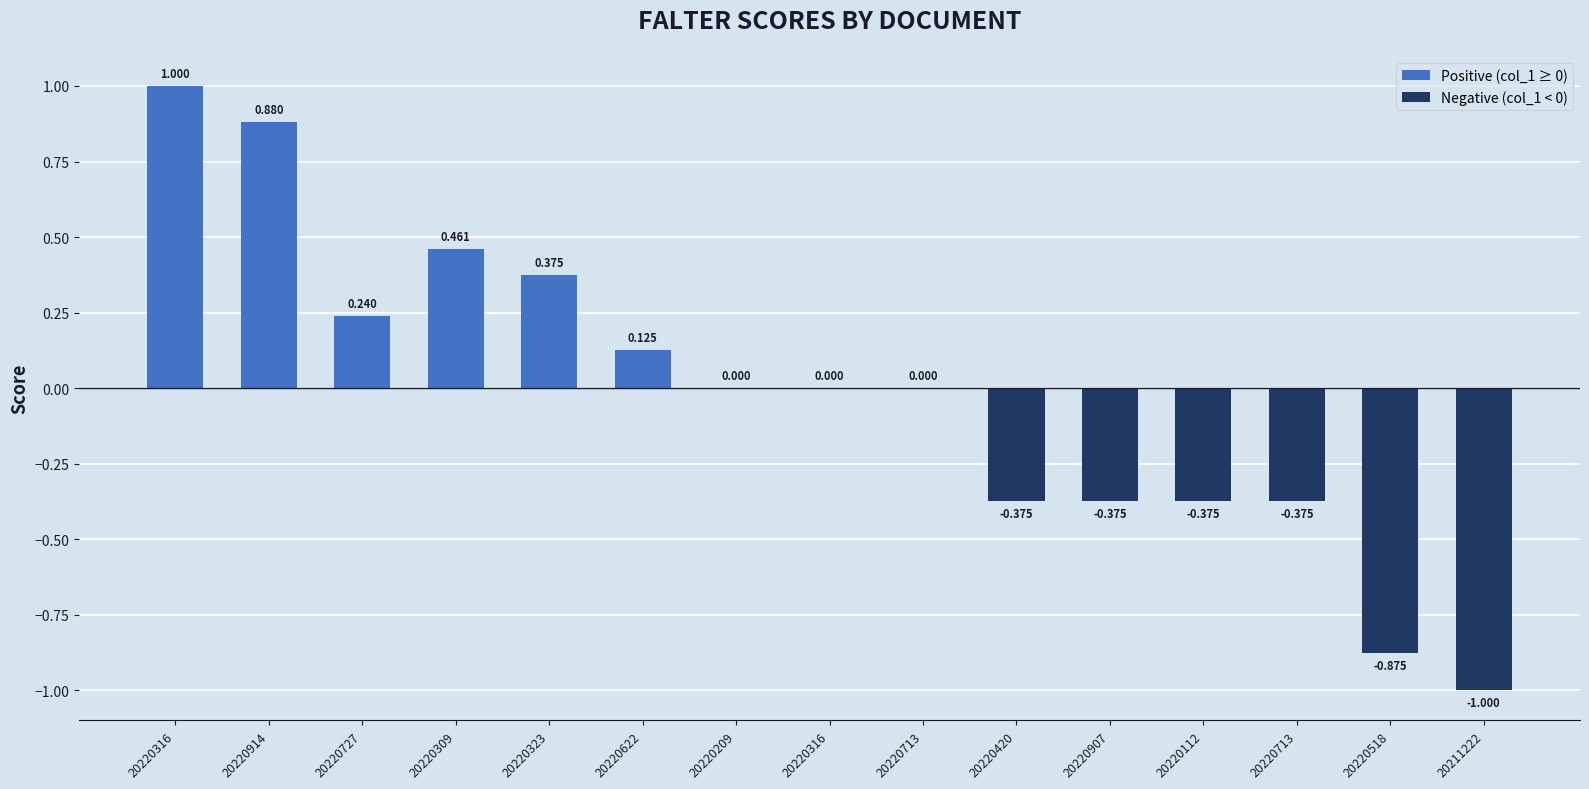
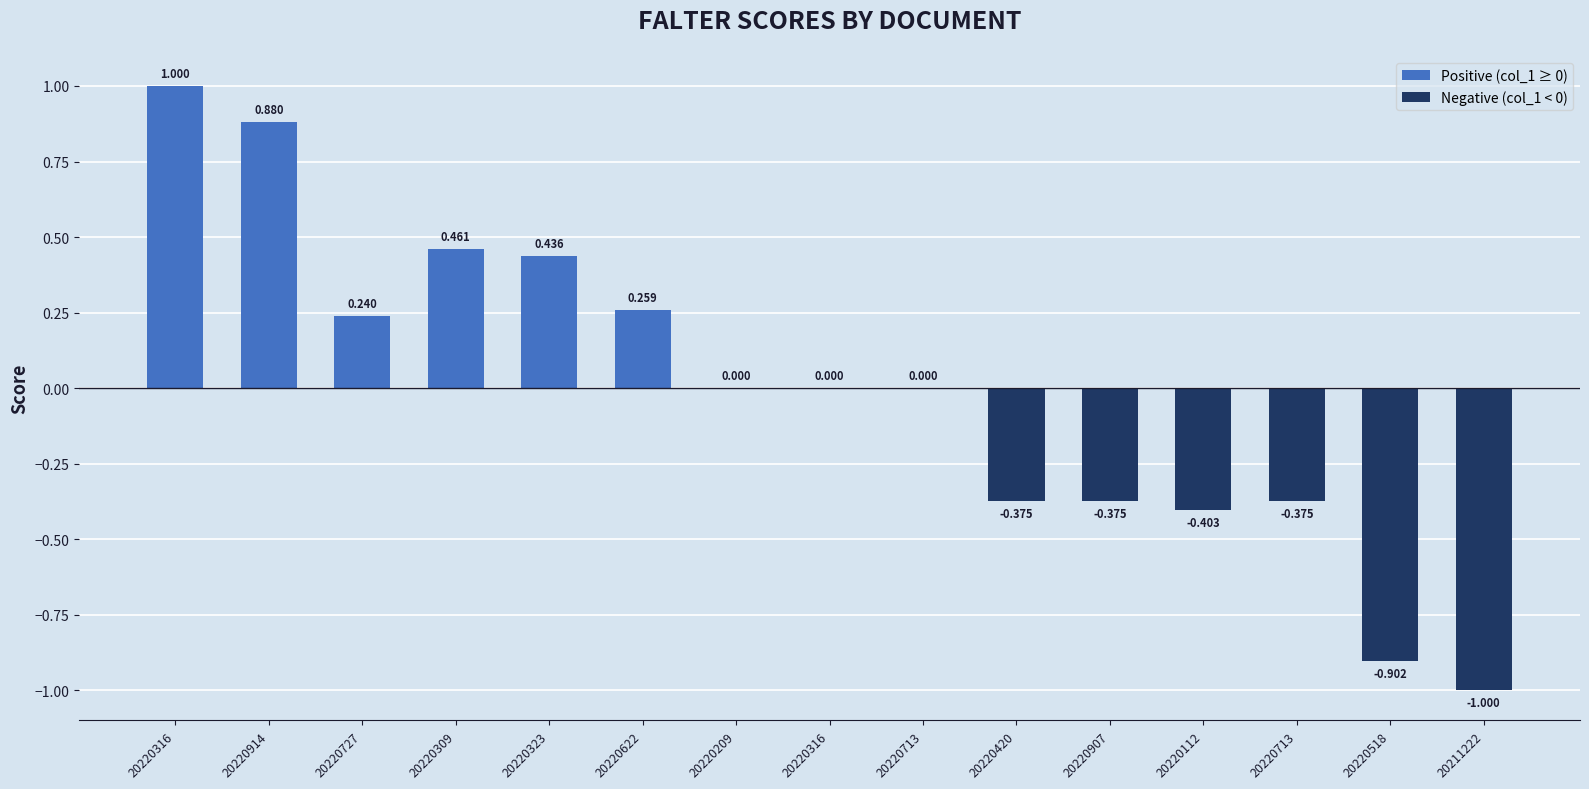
20220323: 0.375 -> 0.436
20220622: 0.125 -> 0.259
20220112: -0.375 -> -0.403
20220518: -0.875 -> -0.902
